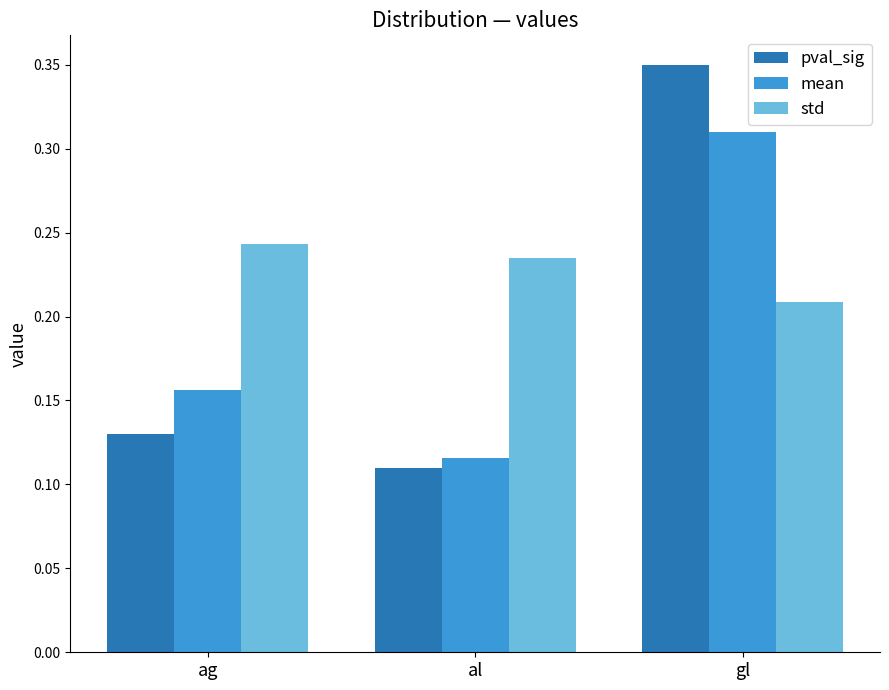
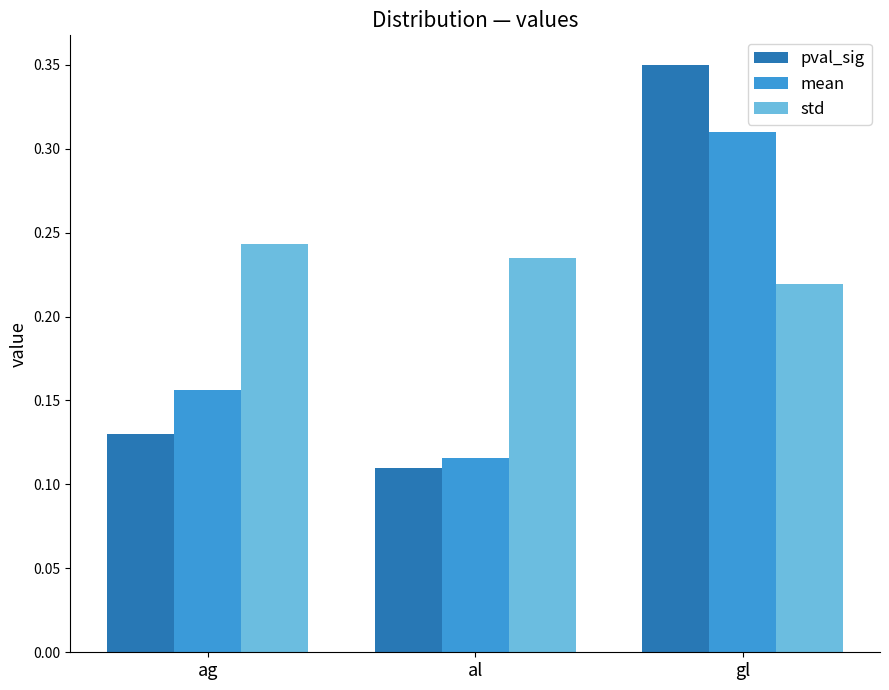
std, gl: 0.208 -> 0.220
